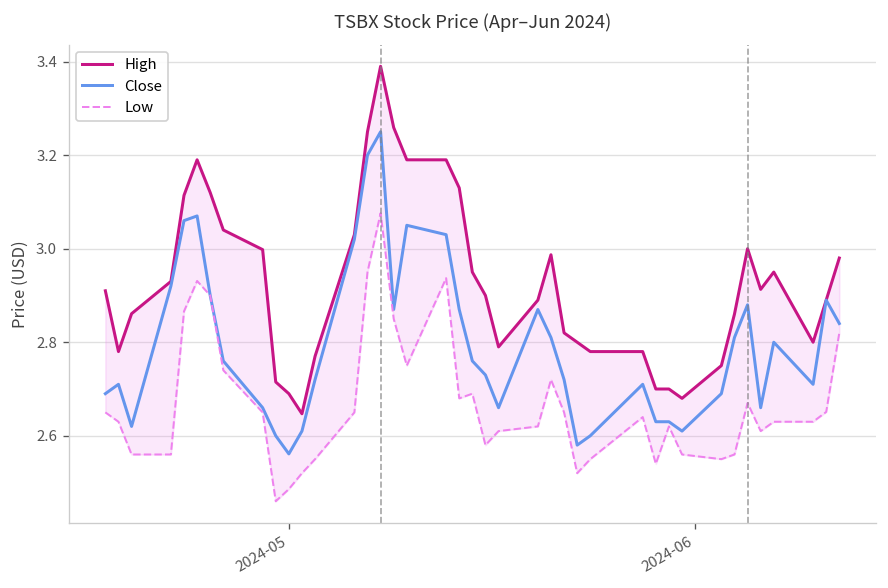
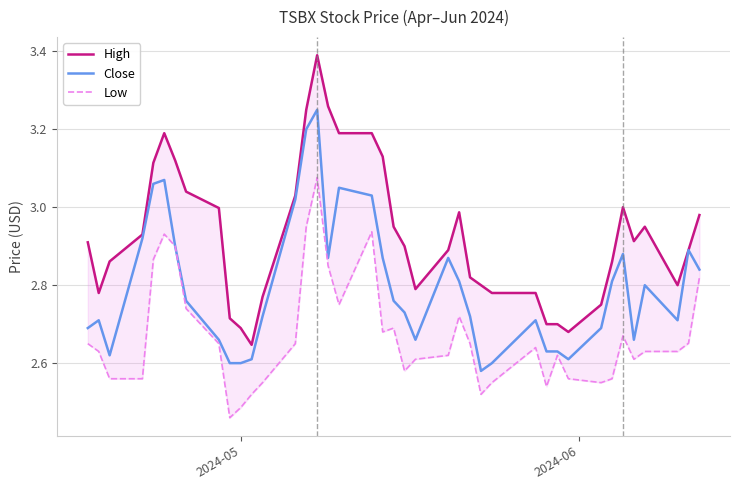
Close, 2024-05: 2.56 -> 2.60
